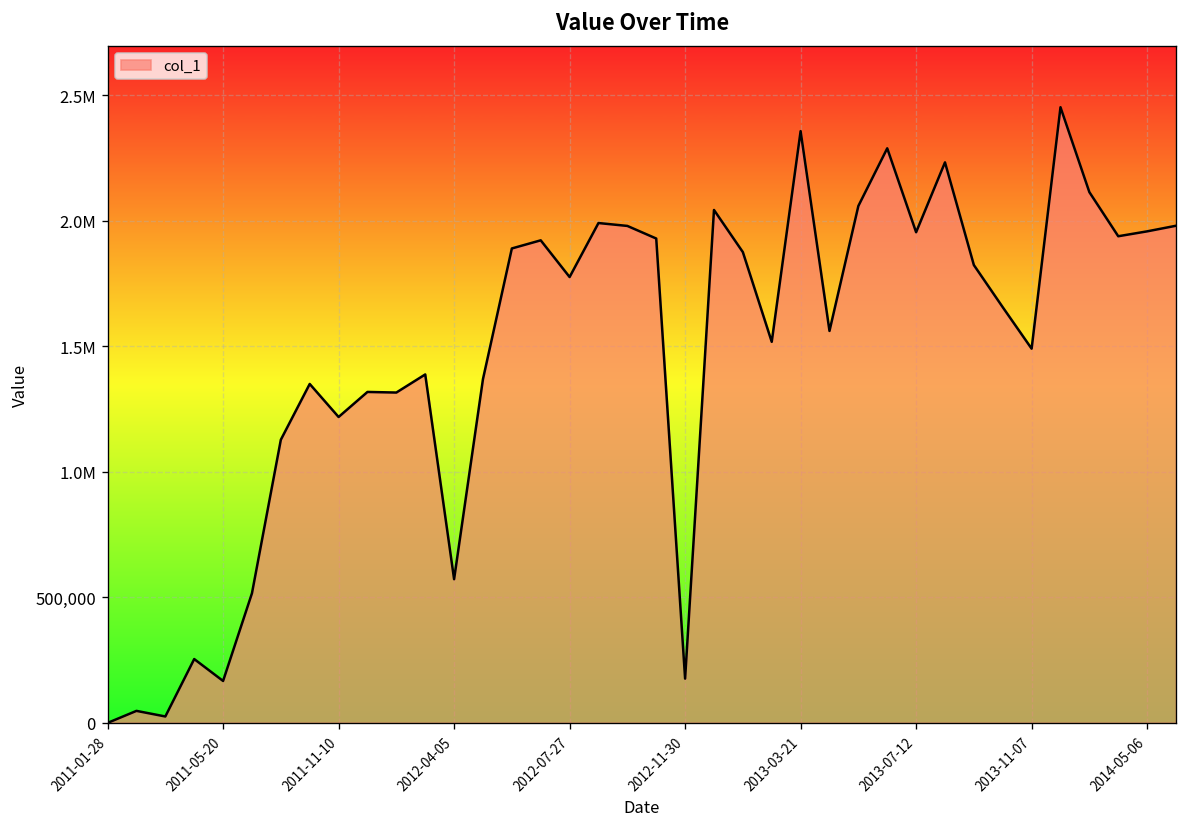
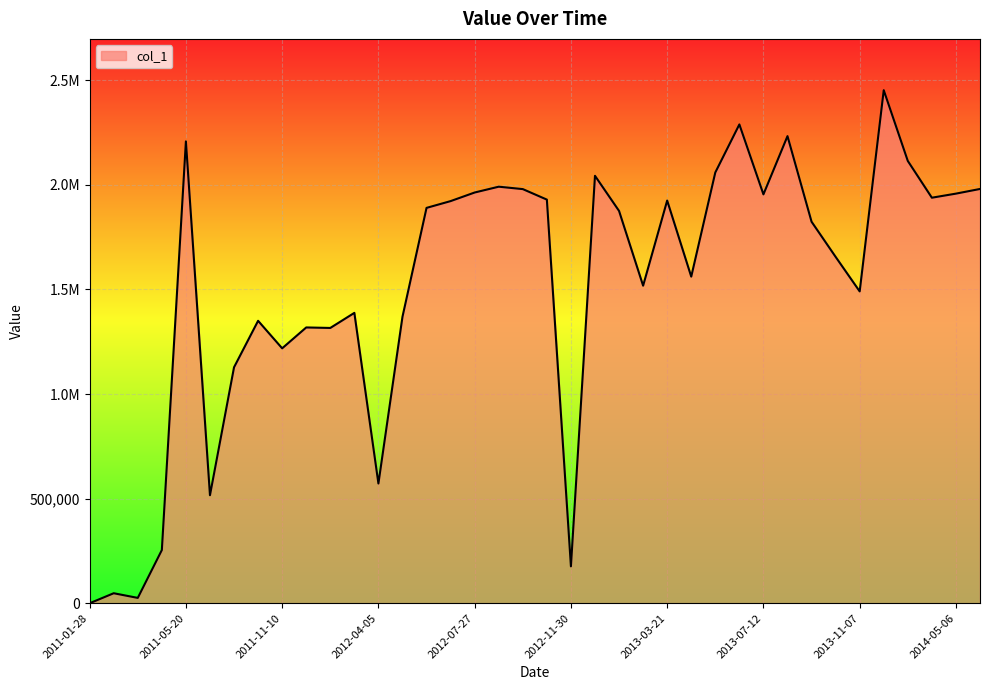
2011-05-20: 170,000 -> 2,210,000
2012-07-27: 1,780,000 -> 1,960,000
2013-03-21: 2,360,000 -> 1,920,000
